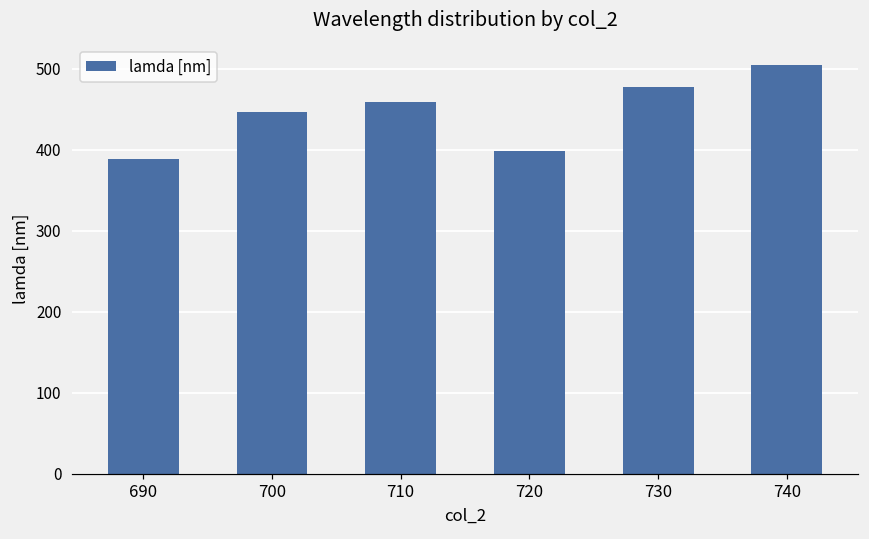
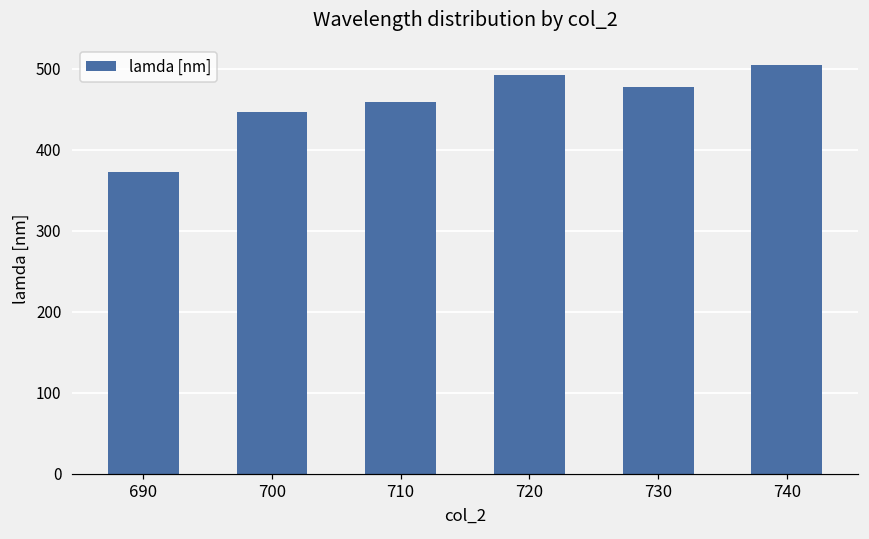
690: 390 -> 370
720: 400 -> 490
